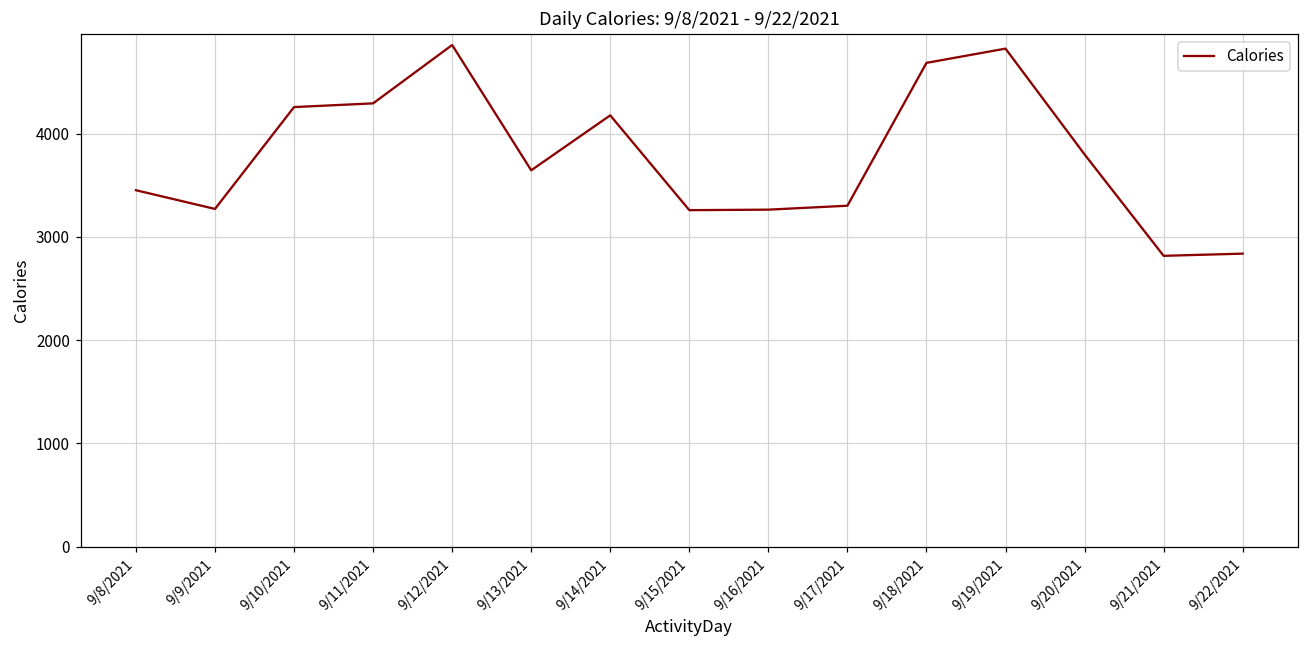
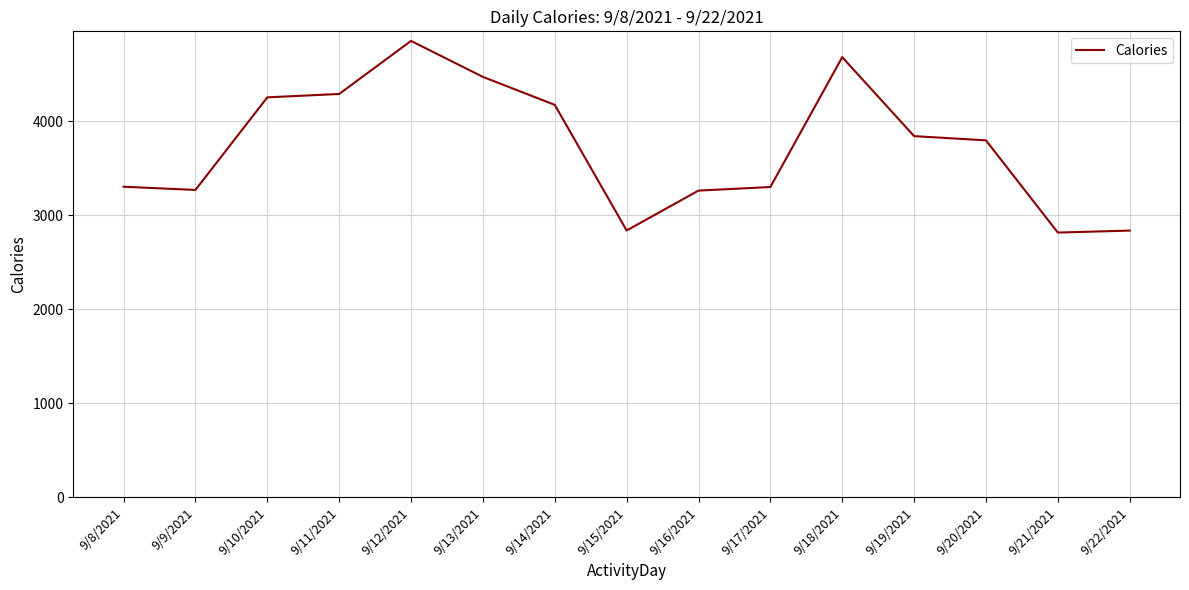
9/8/2021: 3500 -> 3300
9/13/2021: 3600 -> 4500
9/15/2021: 3300 -> 2800
9/19/2021: 4800 -> 3800
